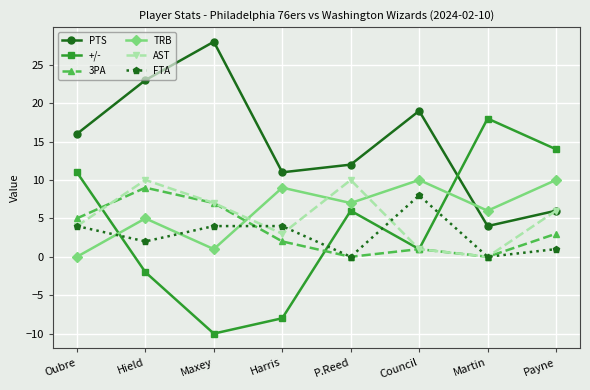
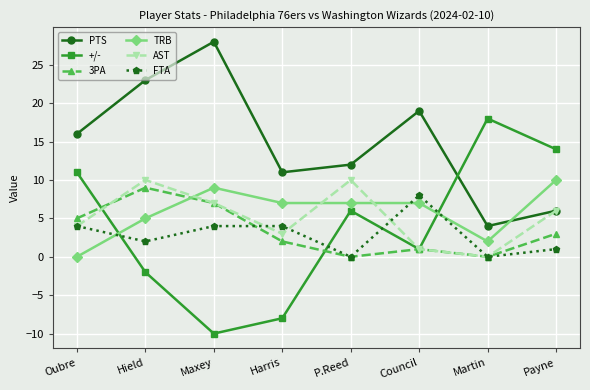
TRB, Maxey: 1 -> 9
TRB, Harris: 9 -> 7
TRB, Council: 10 -> 7
TRB, Martin: 6 -> 2
